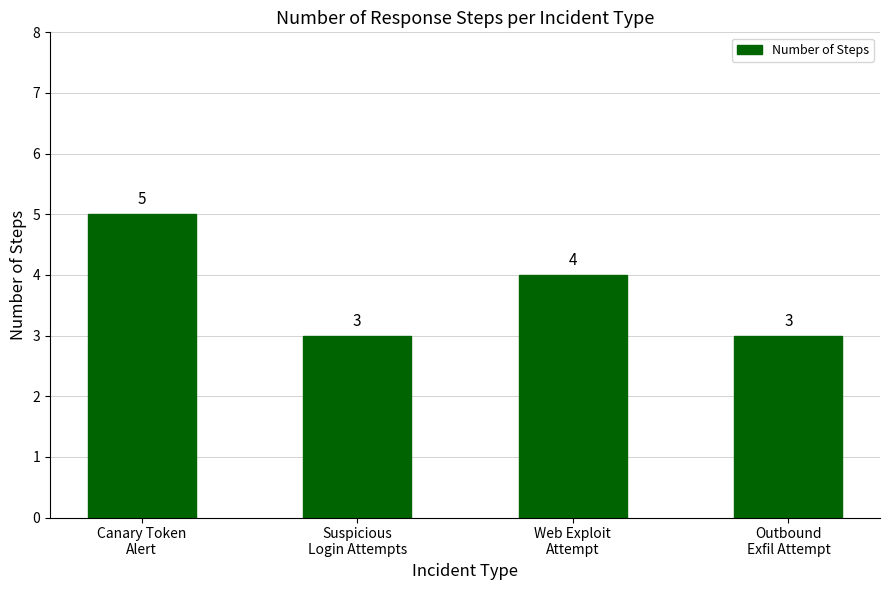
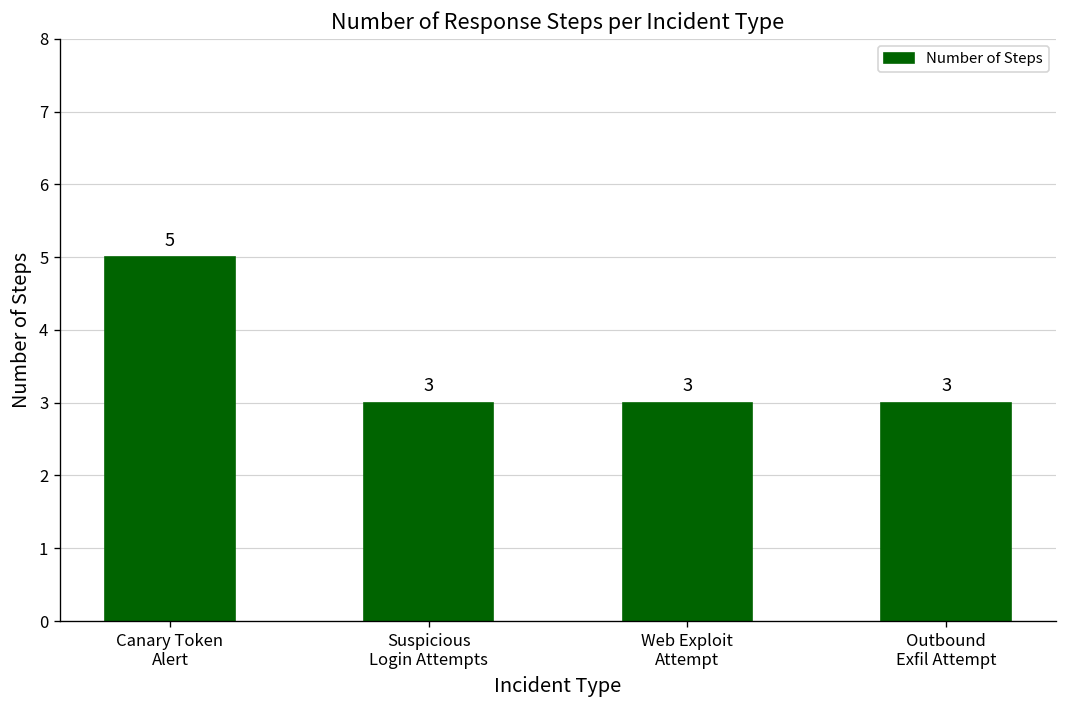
Web Exploit Attempt: 4 -> 3
